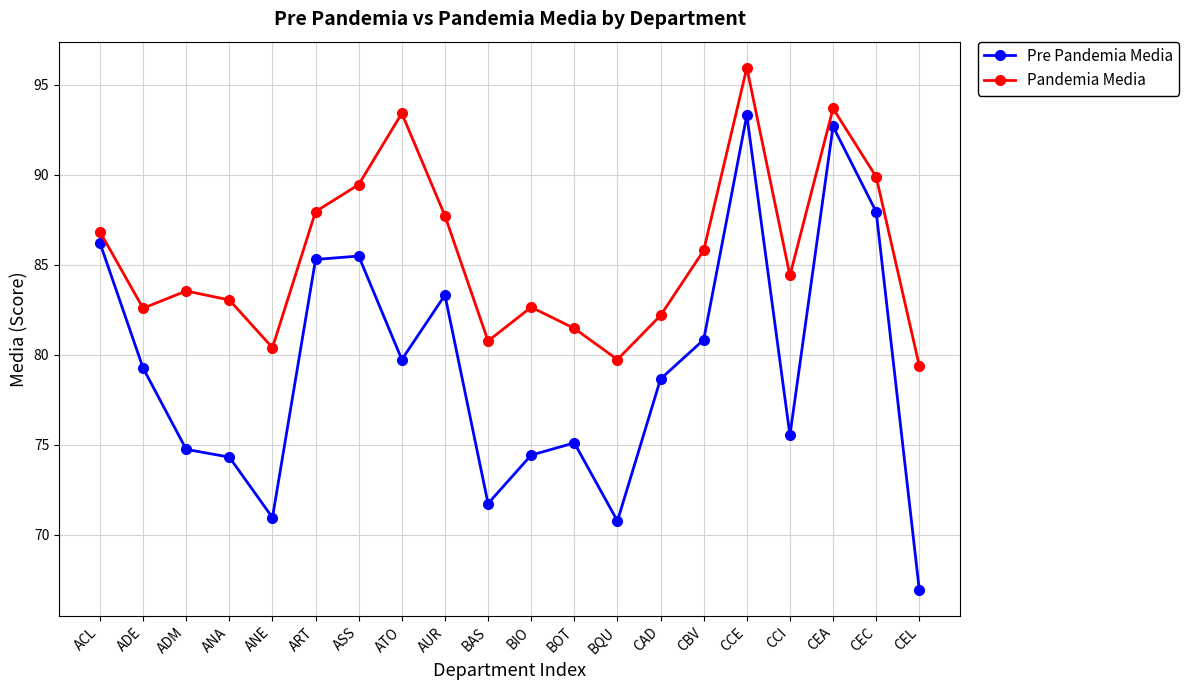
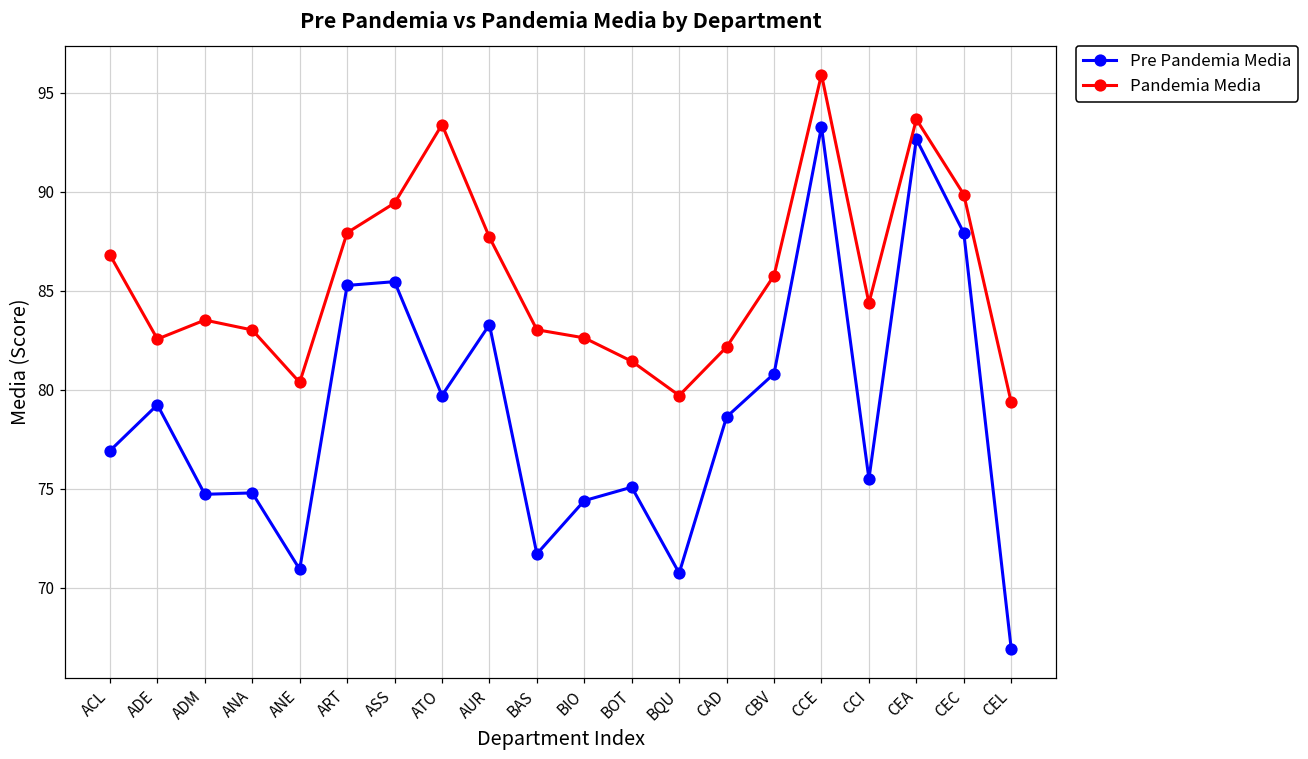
Pre Pandemia Media, ACL: 86.2 -> 76.9
Pre Pandemia Media, ANA: 74.3 -> 74.8
Pandemia Media, BAS: 80.8 -> 83.0
